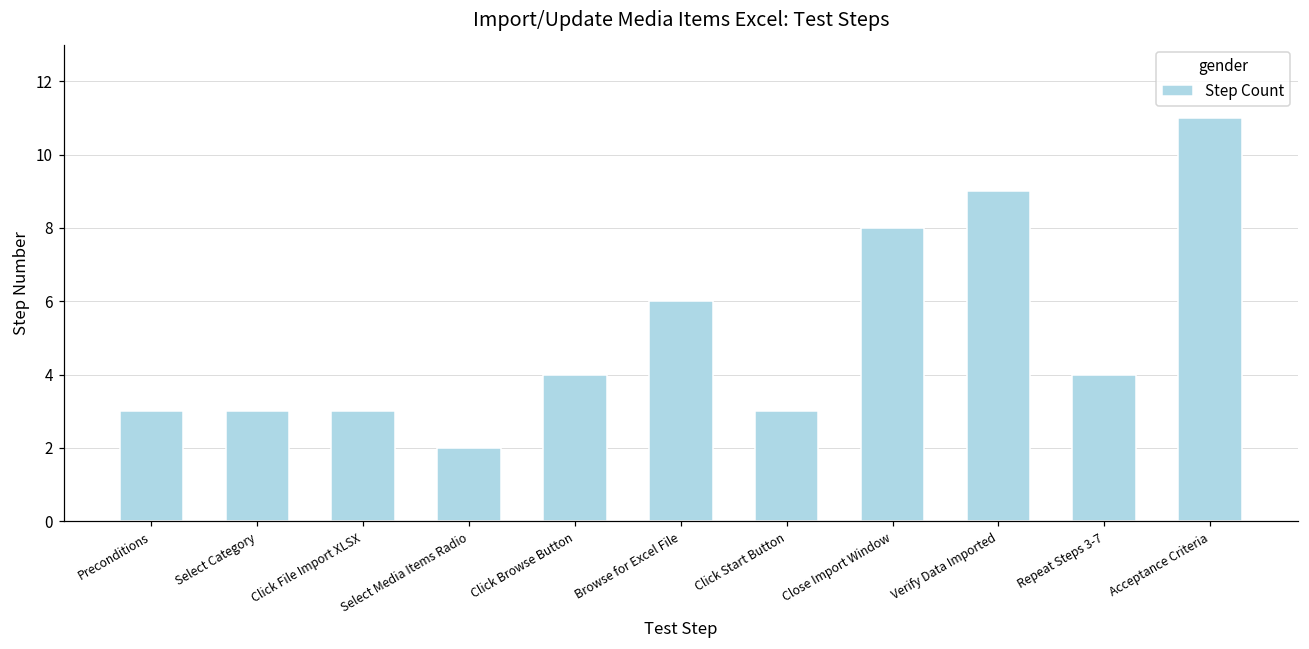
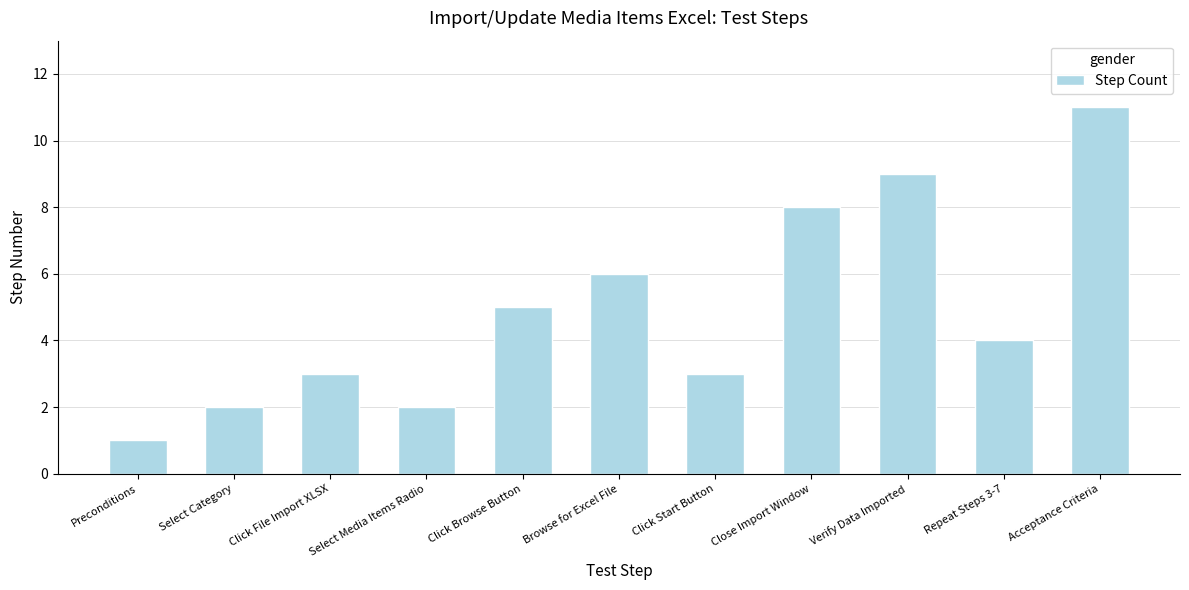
Preconditions: 3 -> 1
Select Category: 3 -> 2
Click Browse Button: 4 -> 5
